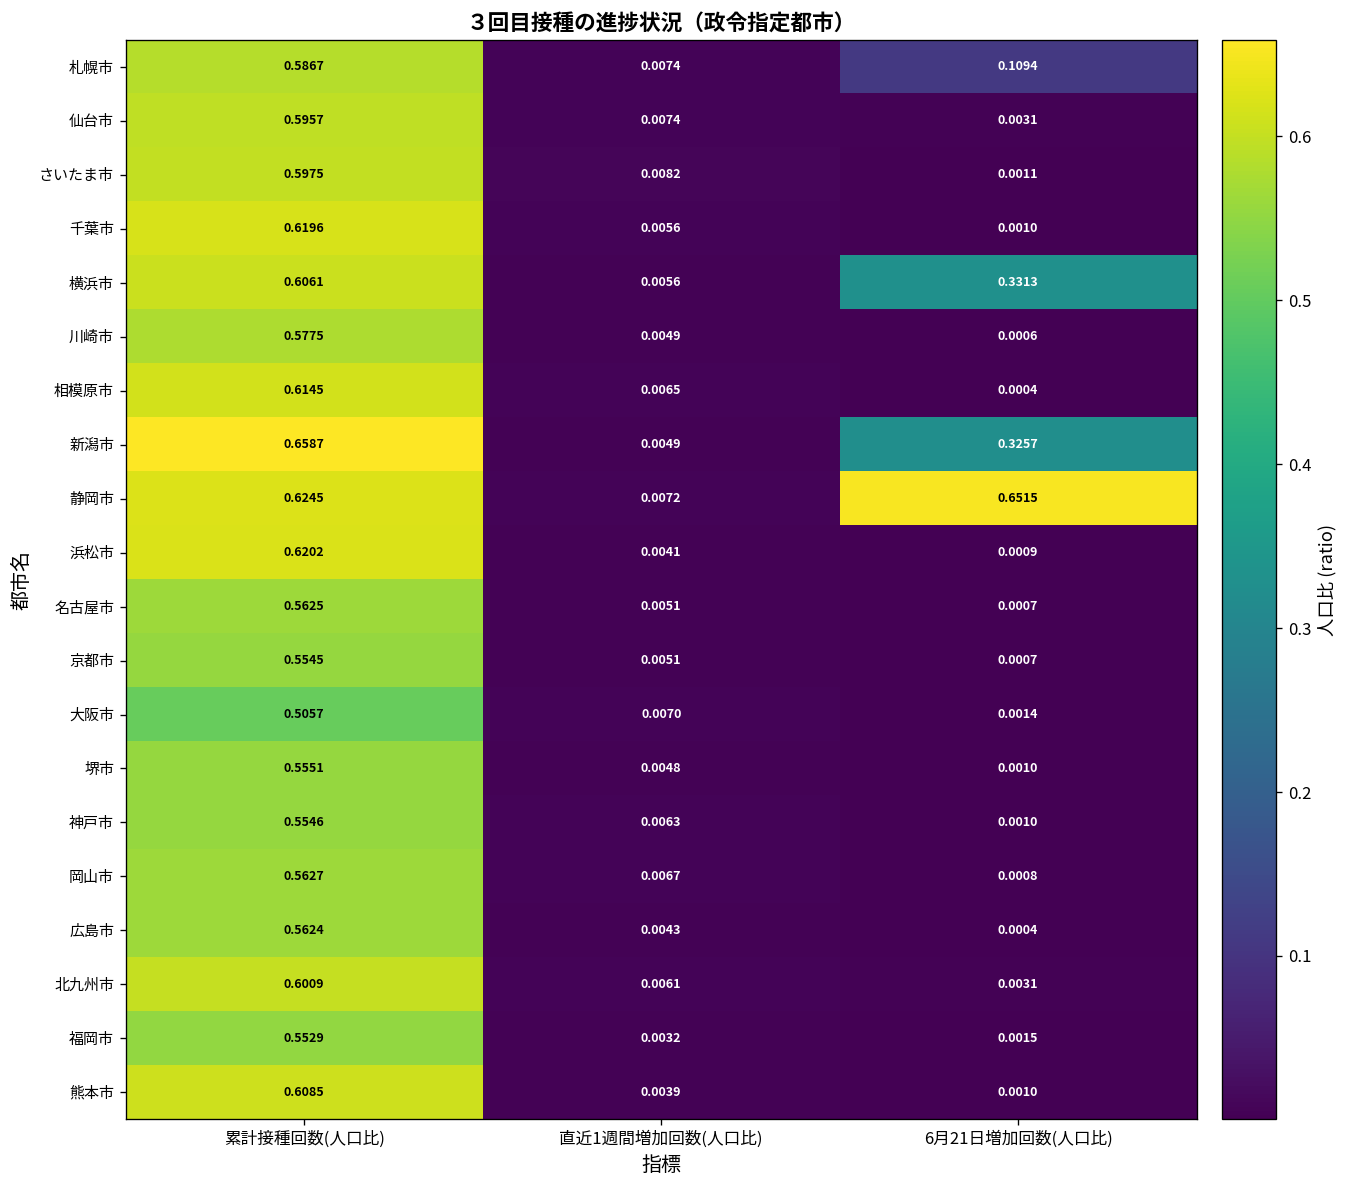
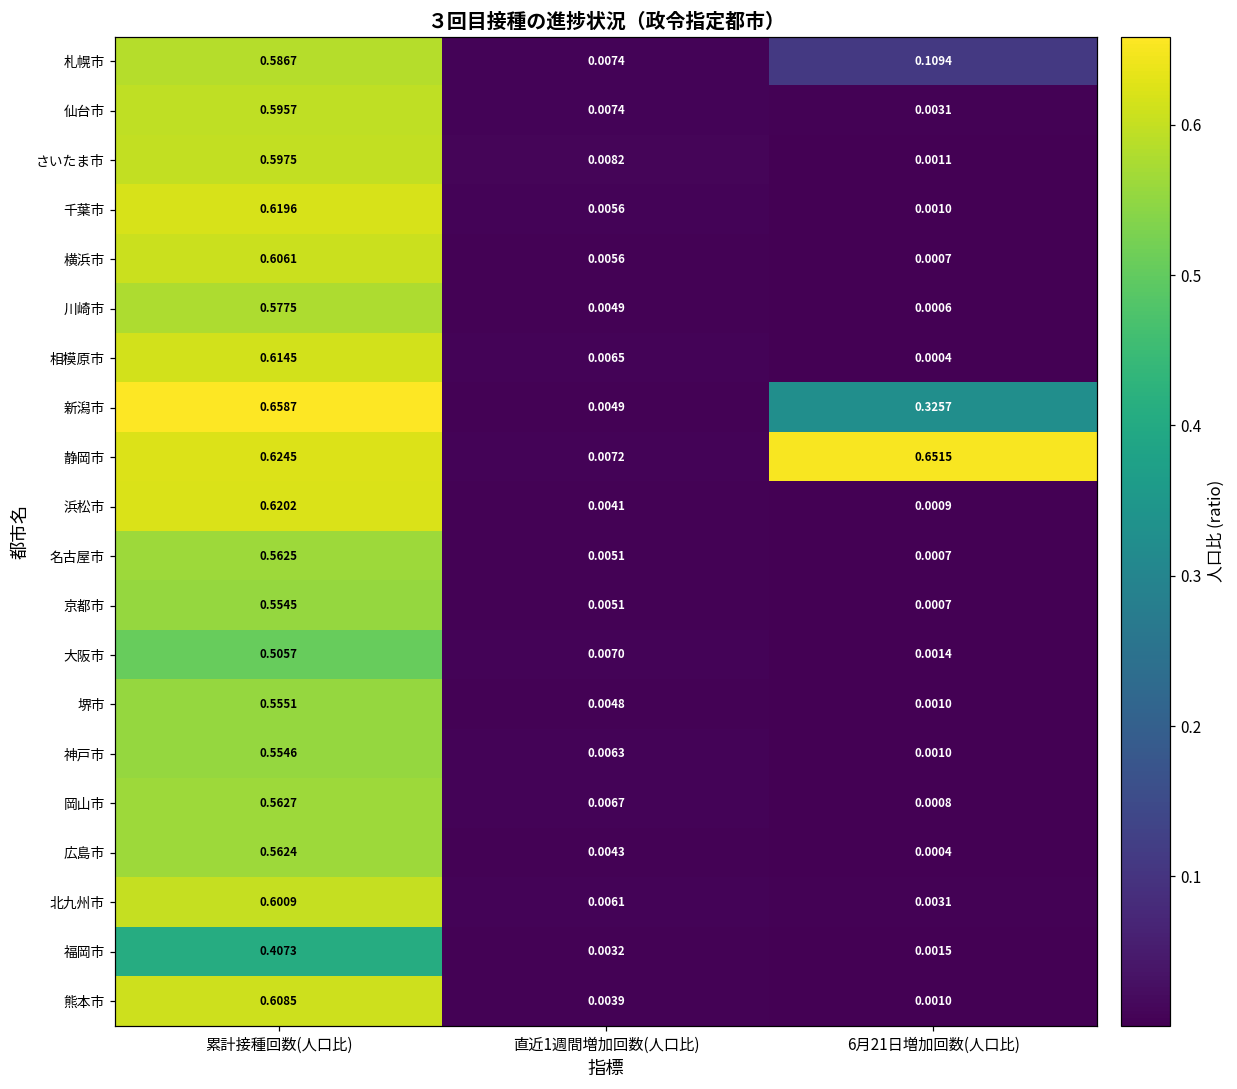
横浜市, 6月21日増加回数(人口比): 0.3313 -> 0.0007
福岡市, 累計接種回数(人口比): 0.5529 -> 0.4073
